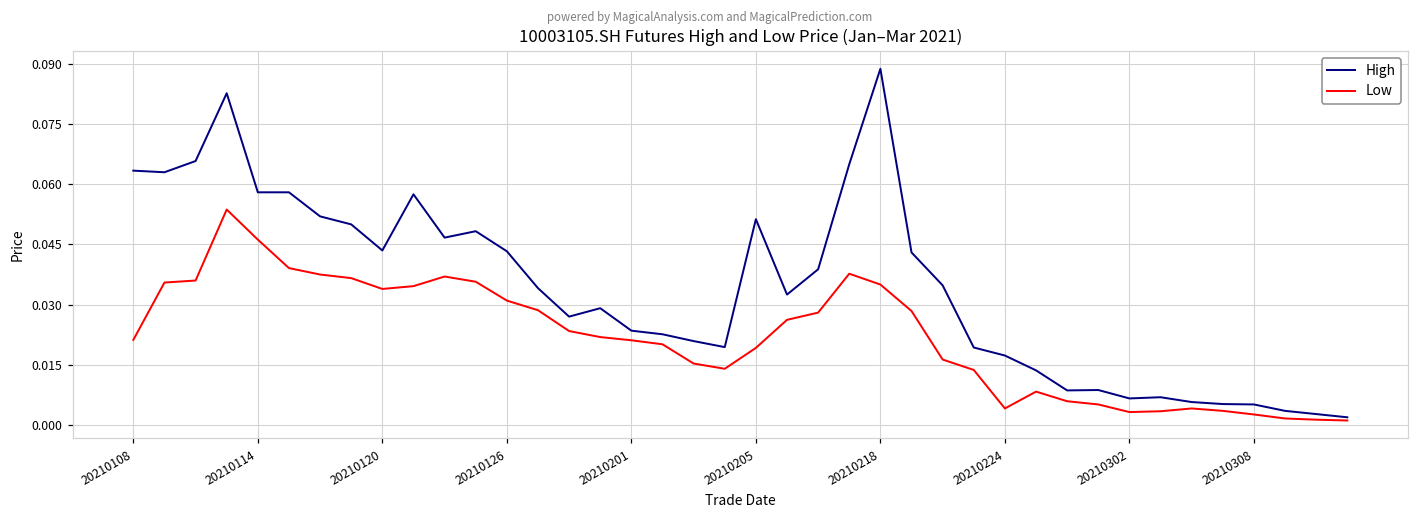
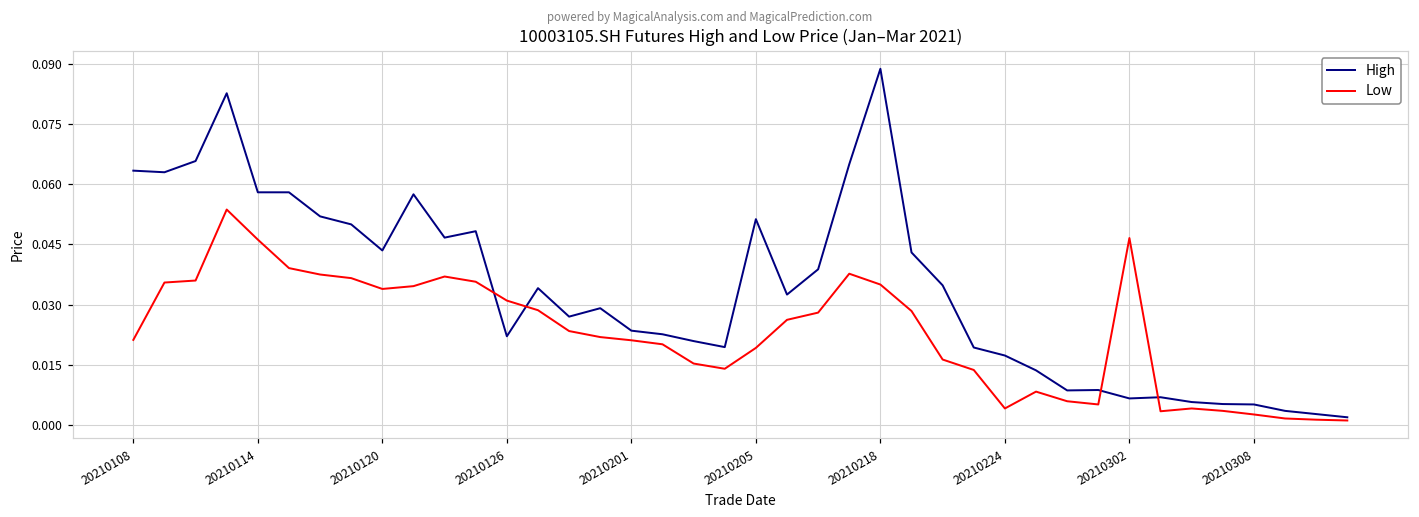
High, 20210126: 0.043 -> 0.022
Low, 20210302: 0.003 -> 0.047
